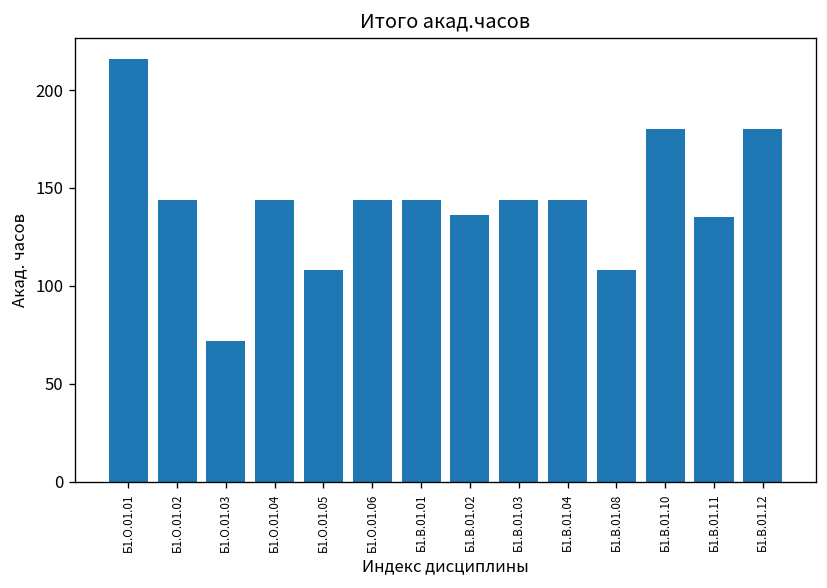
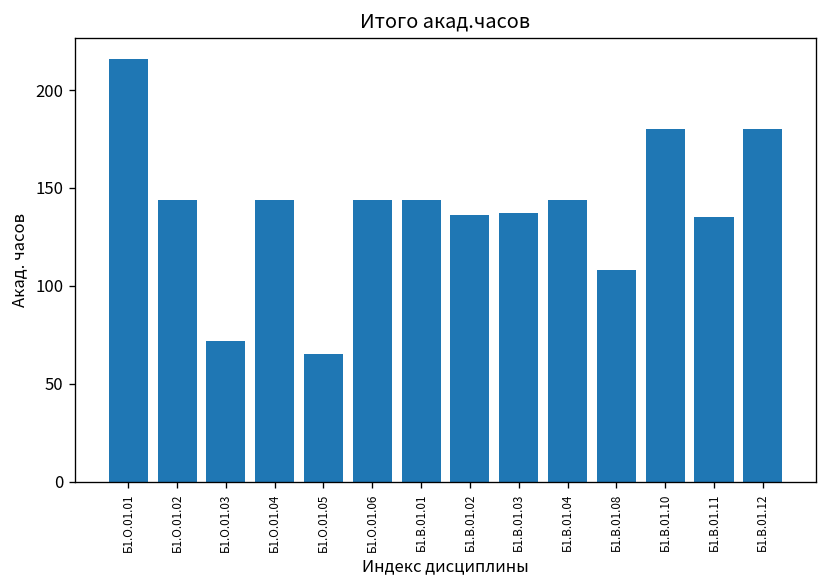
Б1.О.01.05: 108 -> 65
Б1.В.01.03: 144 -> 137
